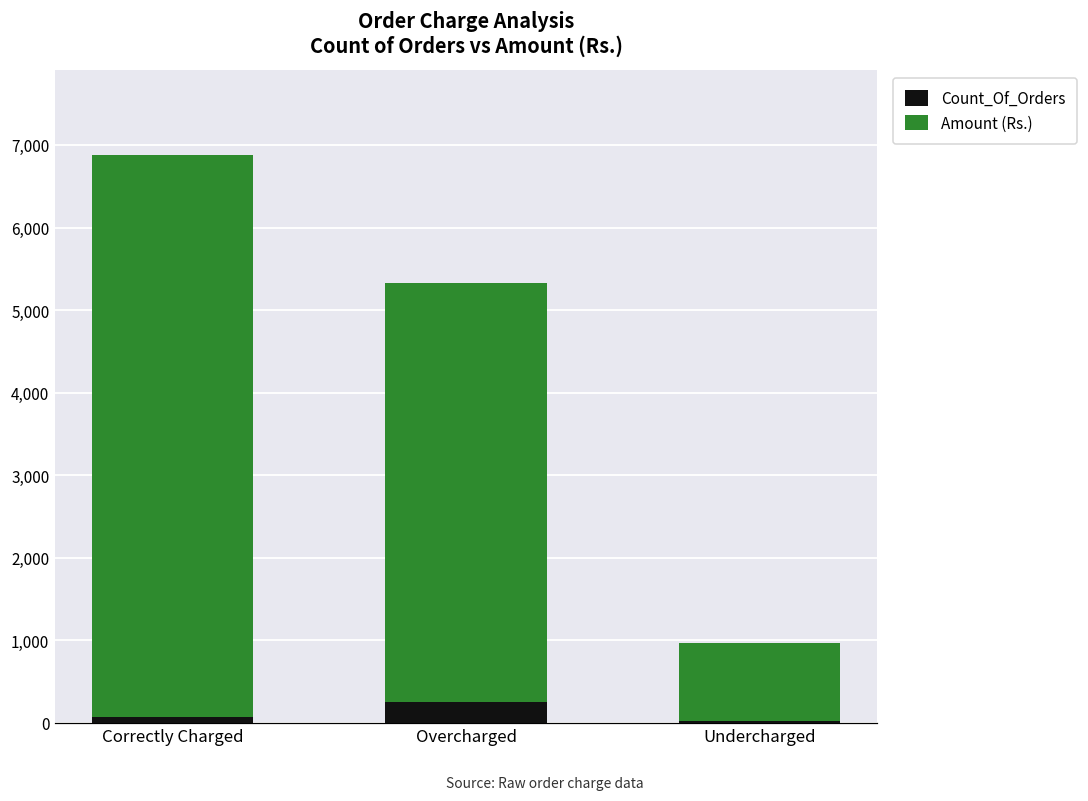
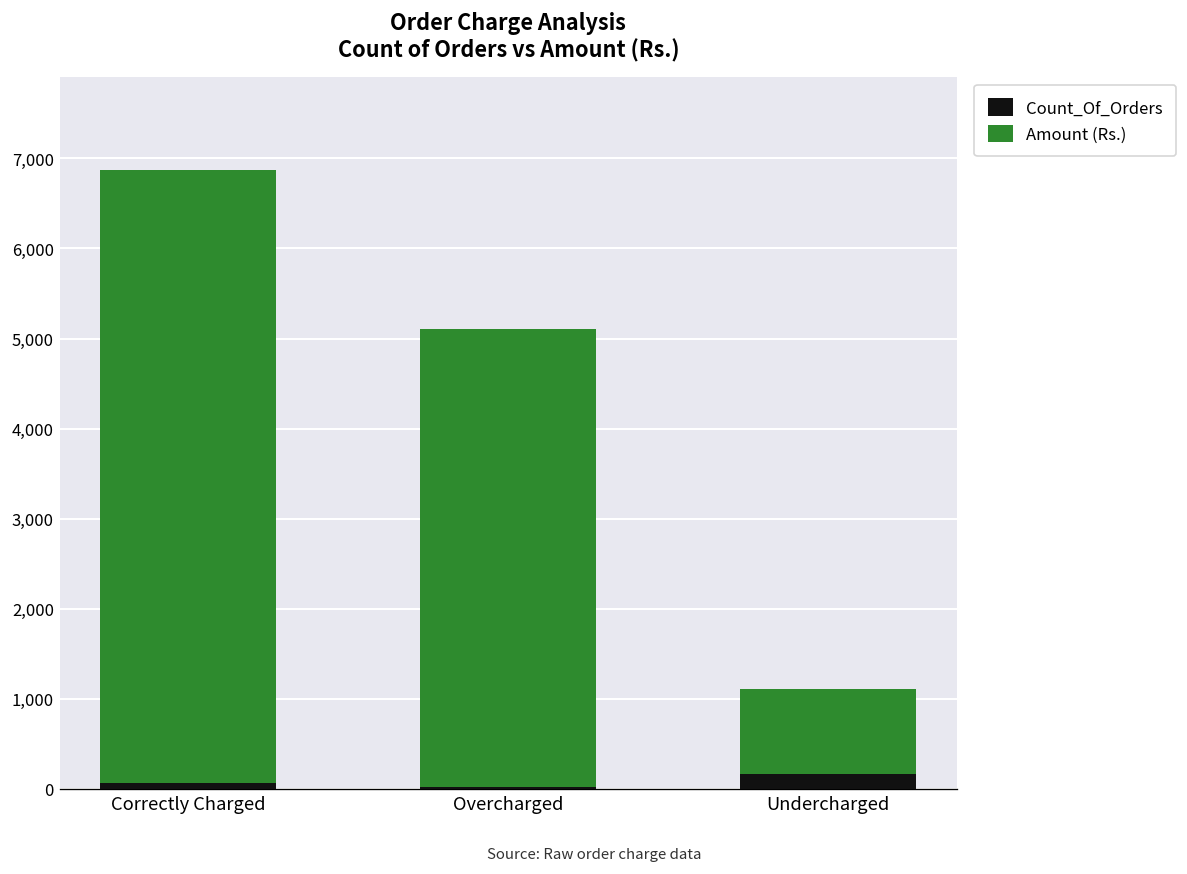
Count_Of_Orders, Overcharged: 300 -> 0
Count_Of_Orders, Undercharged: 0 -> 200
